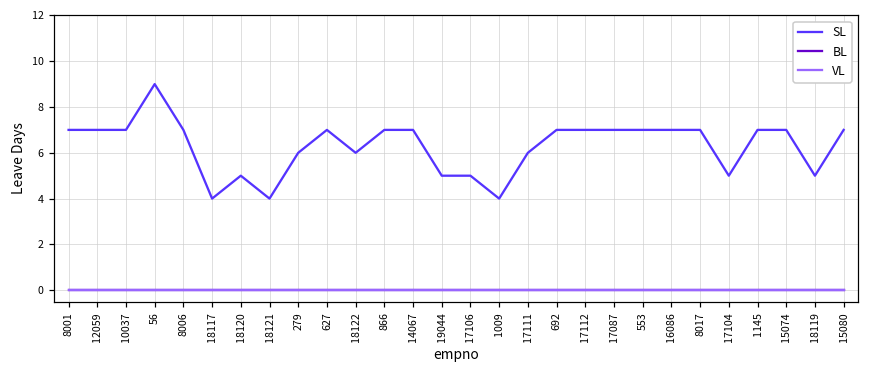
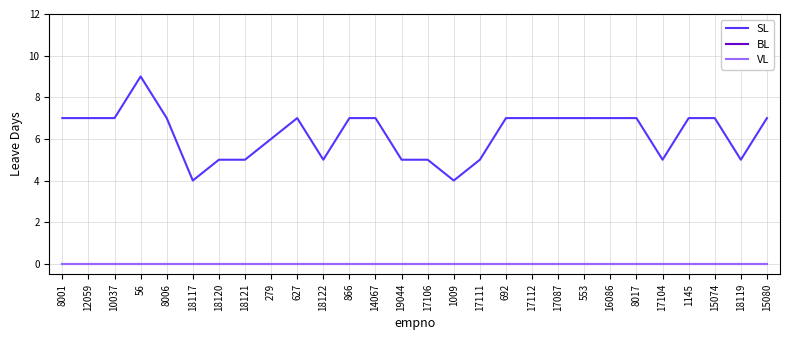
SL, 18121: 4 -> 5
SL, 18122: 6 -> 5
SL, 17111: 6 -> 5
